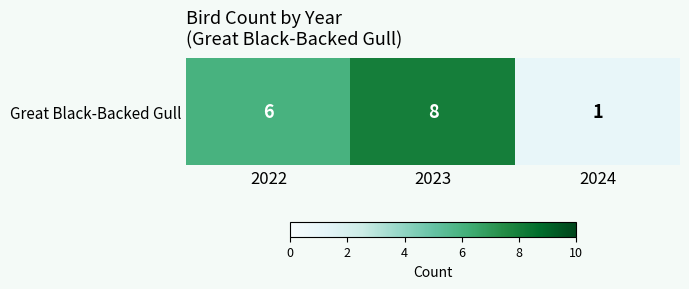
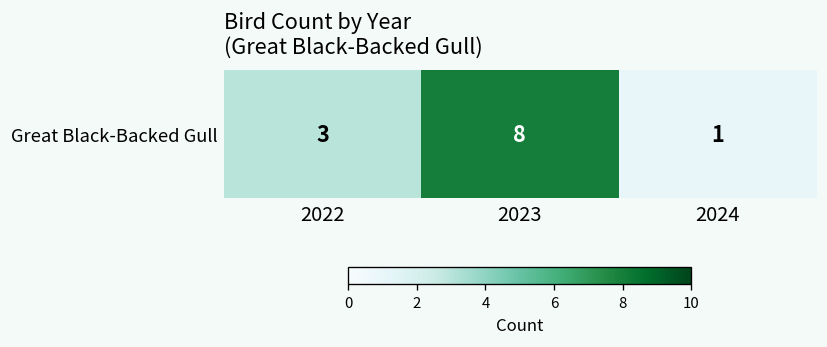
Great Black-Backed Gull, 2022: 6 -> 3
